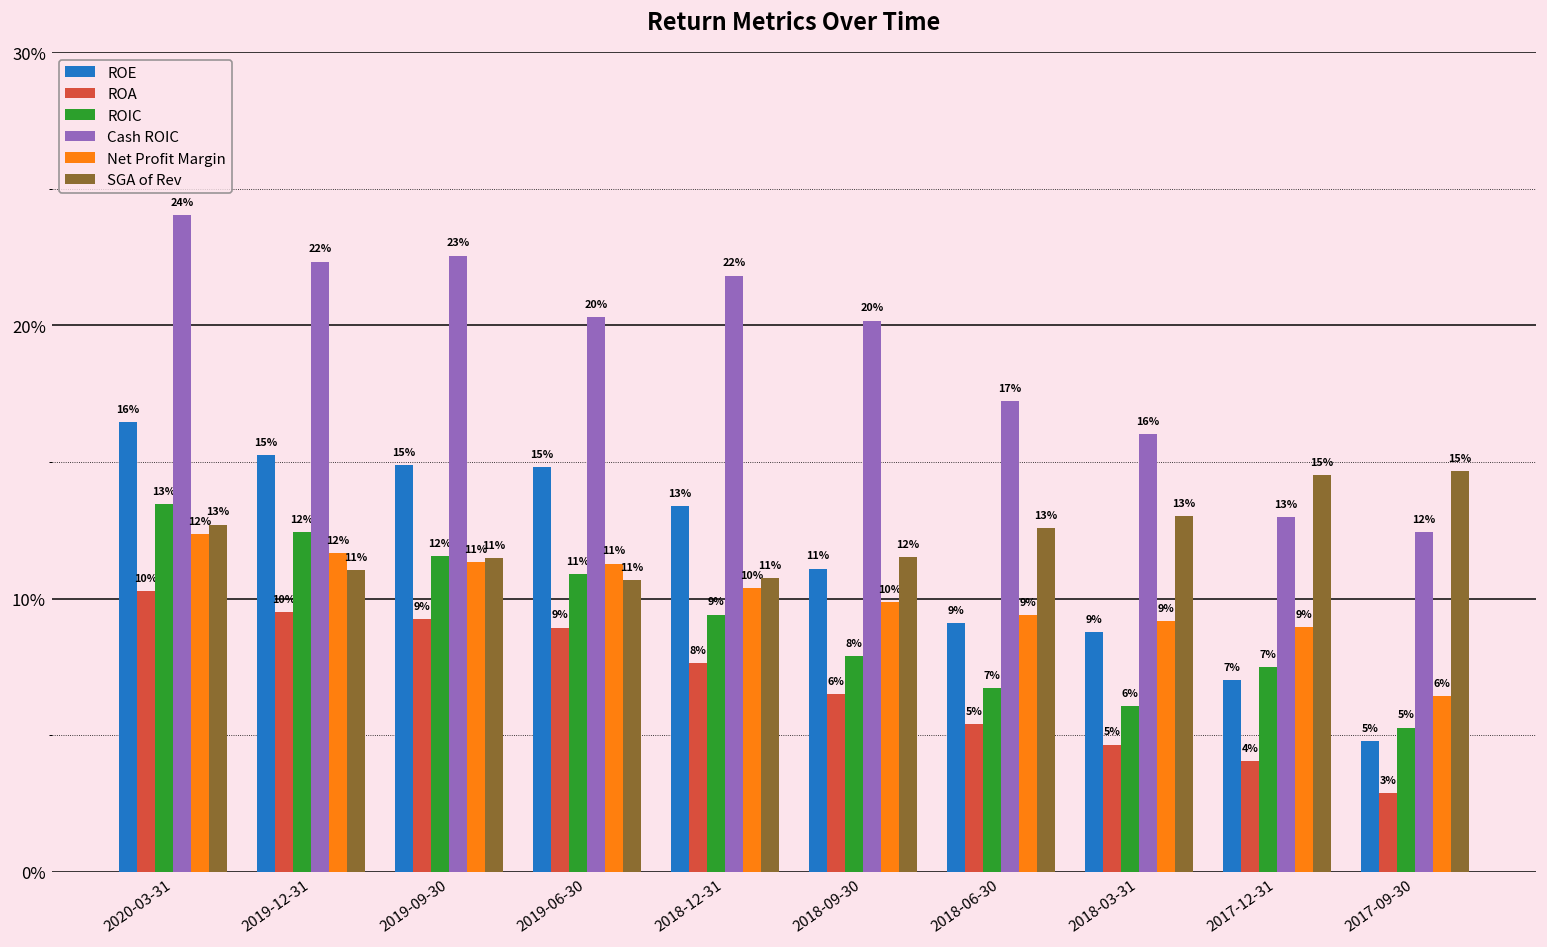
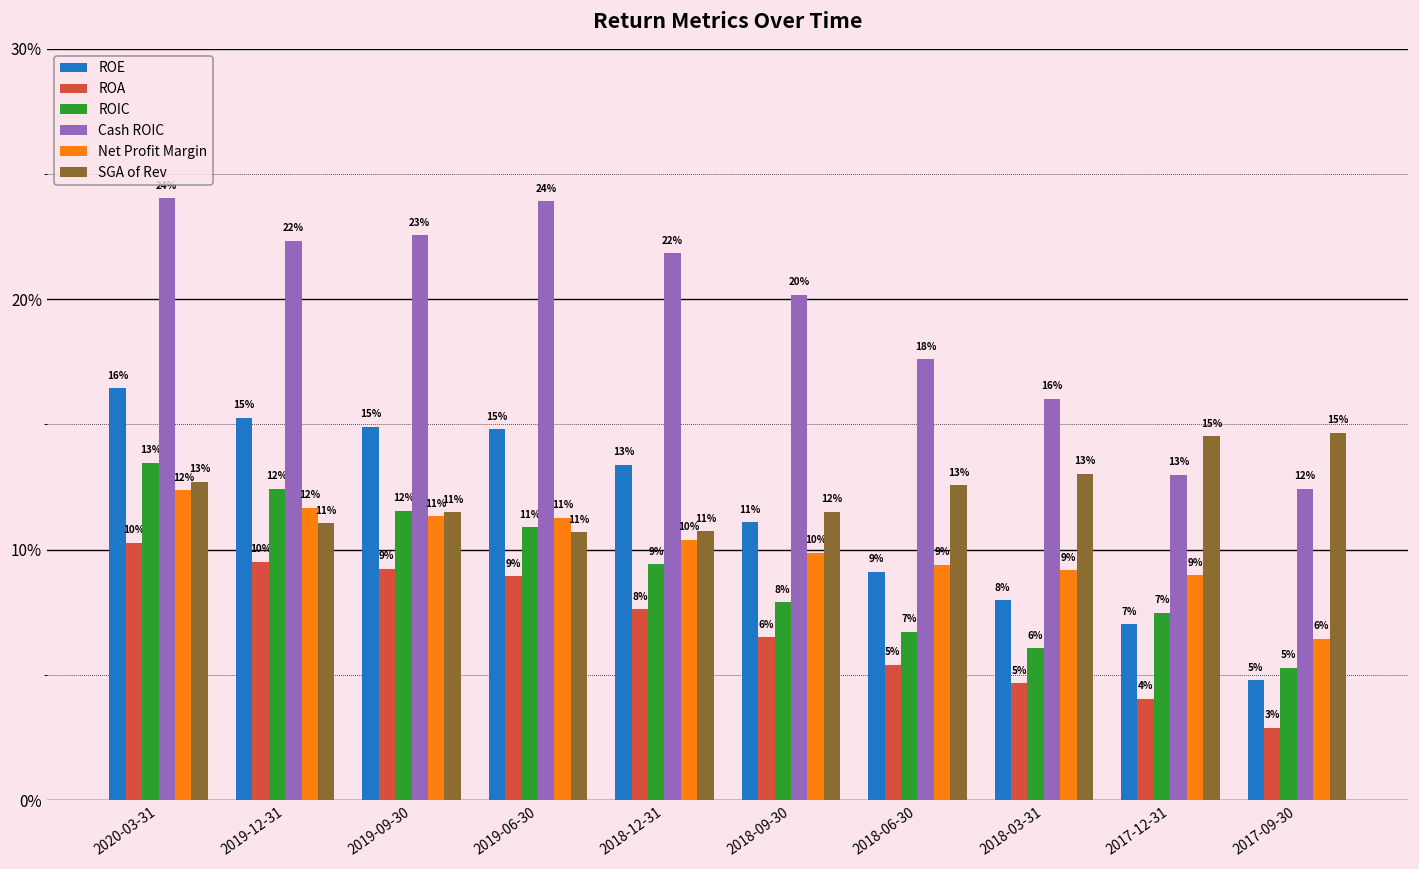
Cash ROIC, 2019-06-30: 20% -> 24%
Cash ROIC, 2018-06-30: 17% -> 18%
ROE, 2018-03-31: 9% -> 8%
